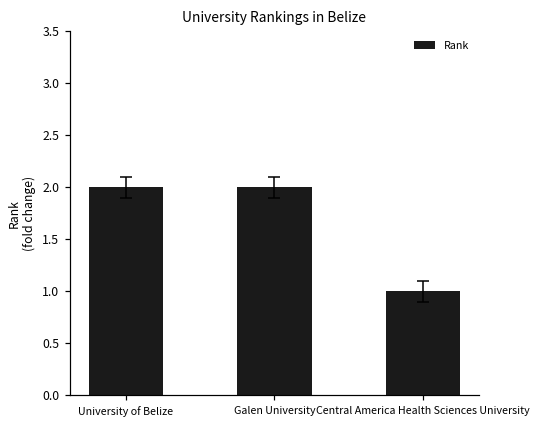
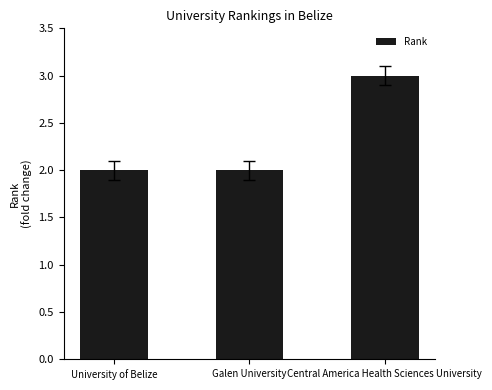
Rank, Central America Health Sciences University: 1 -> 3
